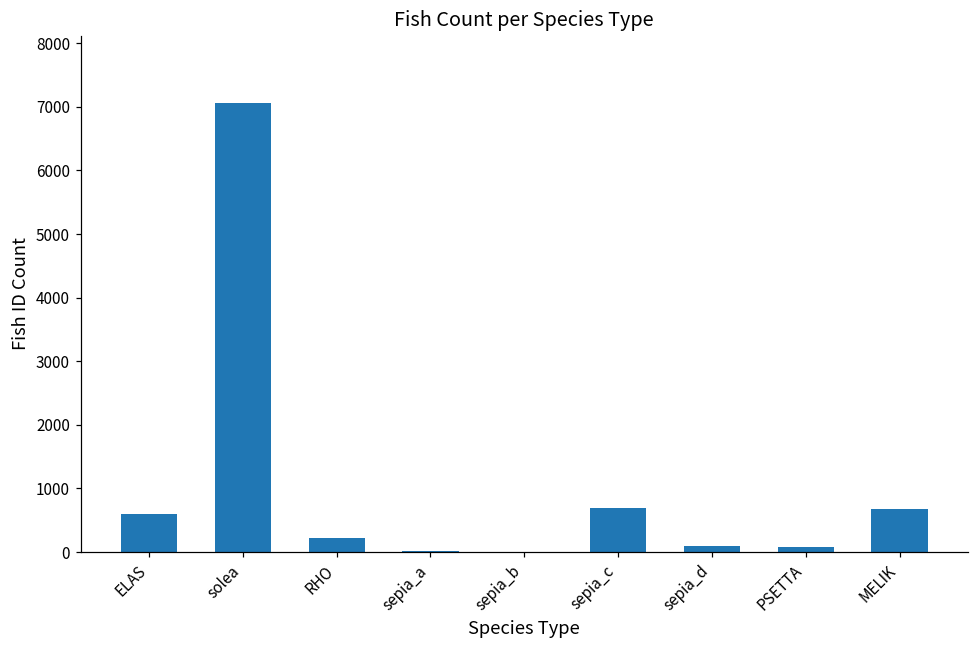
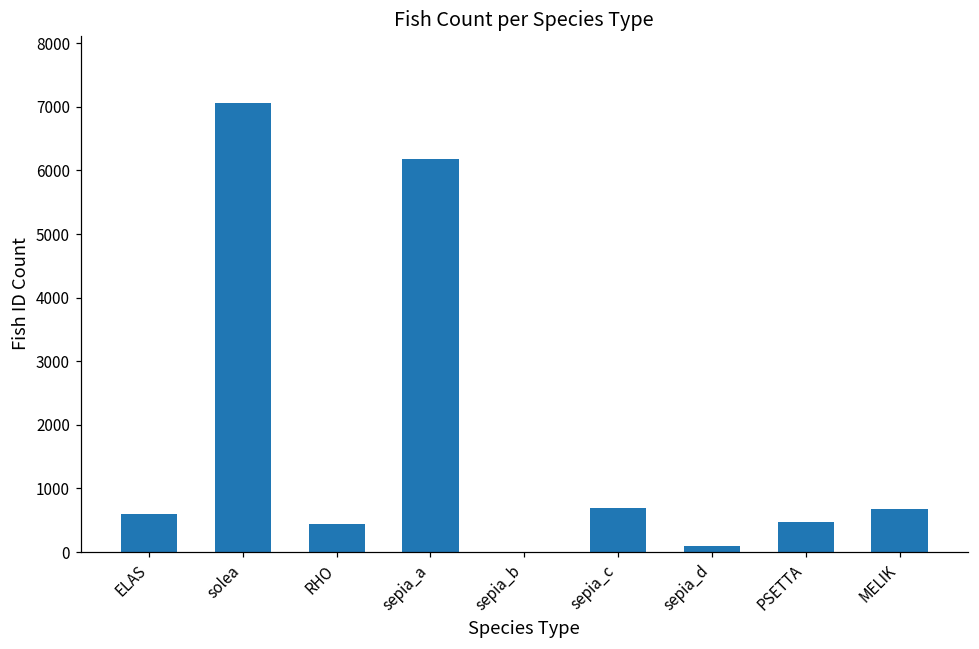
RHO: 200 -> 400
sepia_a: 0 -> 6200
PSETTA: 100 -> 500
